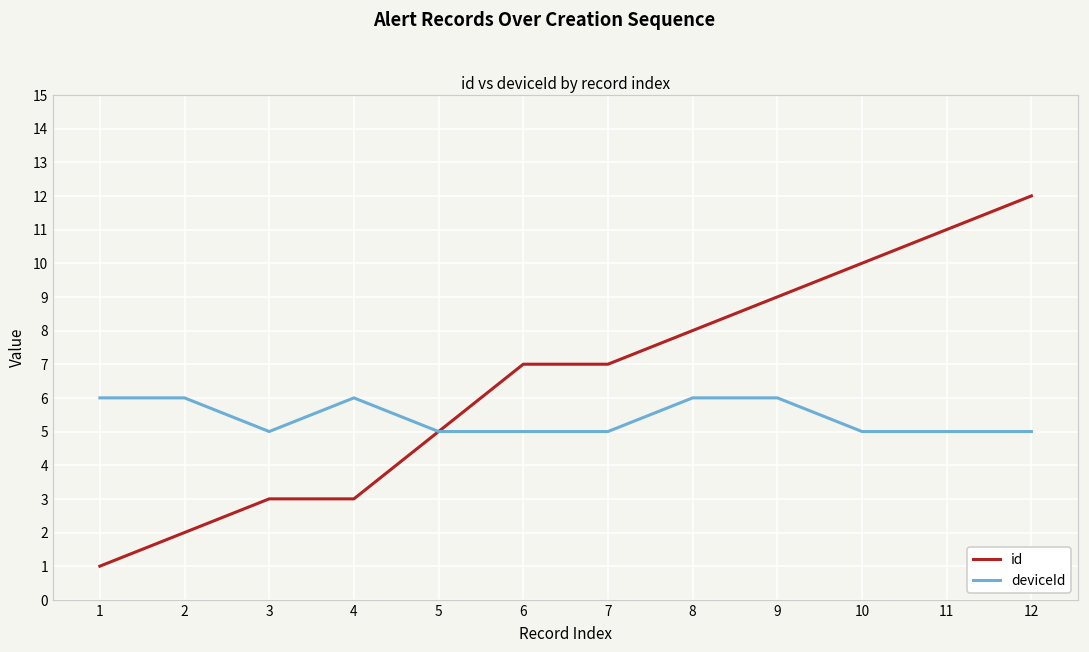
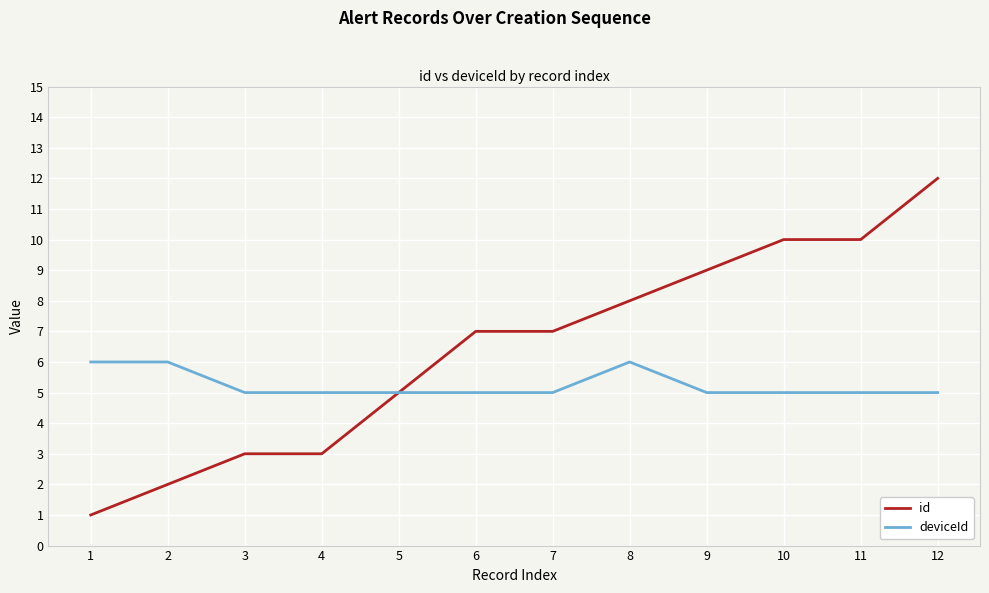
deviceId, 4: 6 -> 5
deviceId, 9: 6 -> 5
id, 11: 11 -> 10
